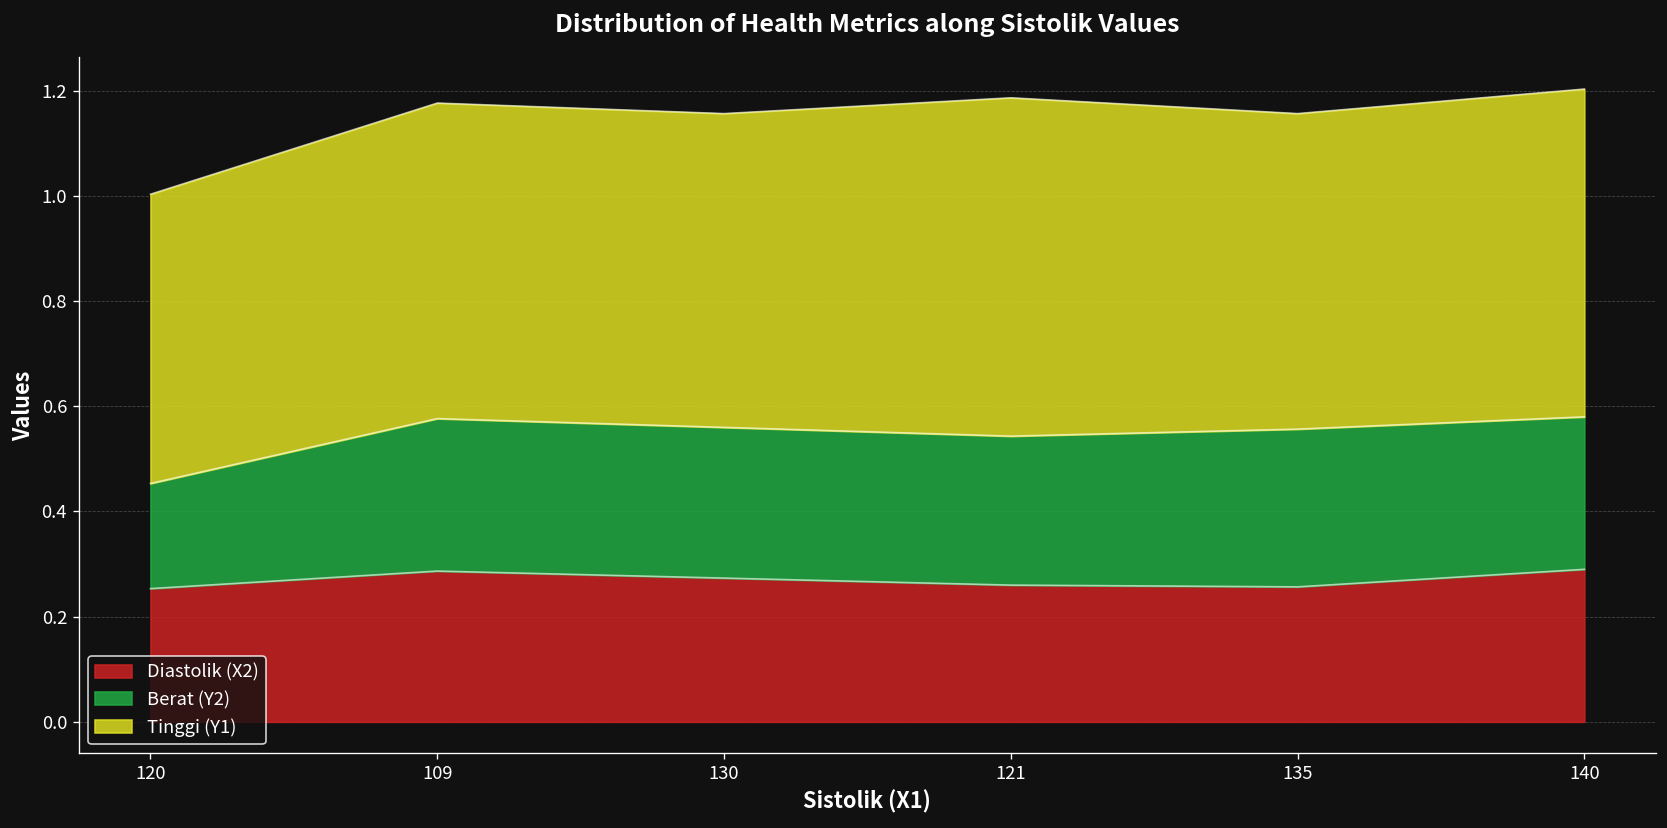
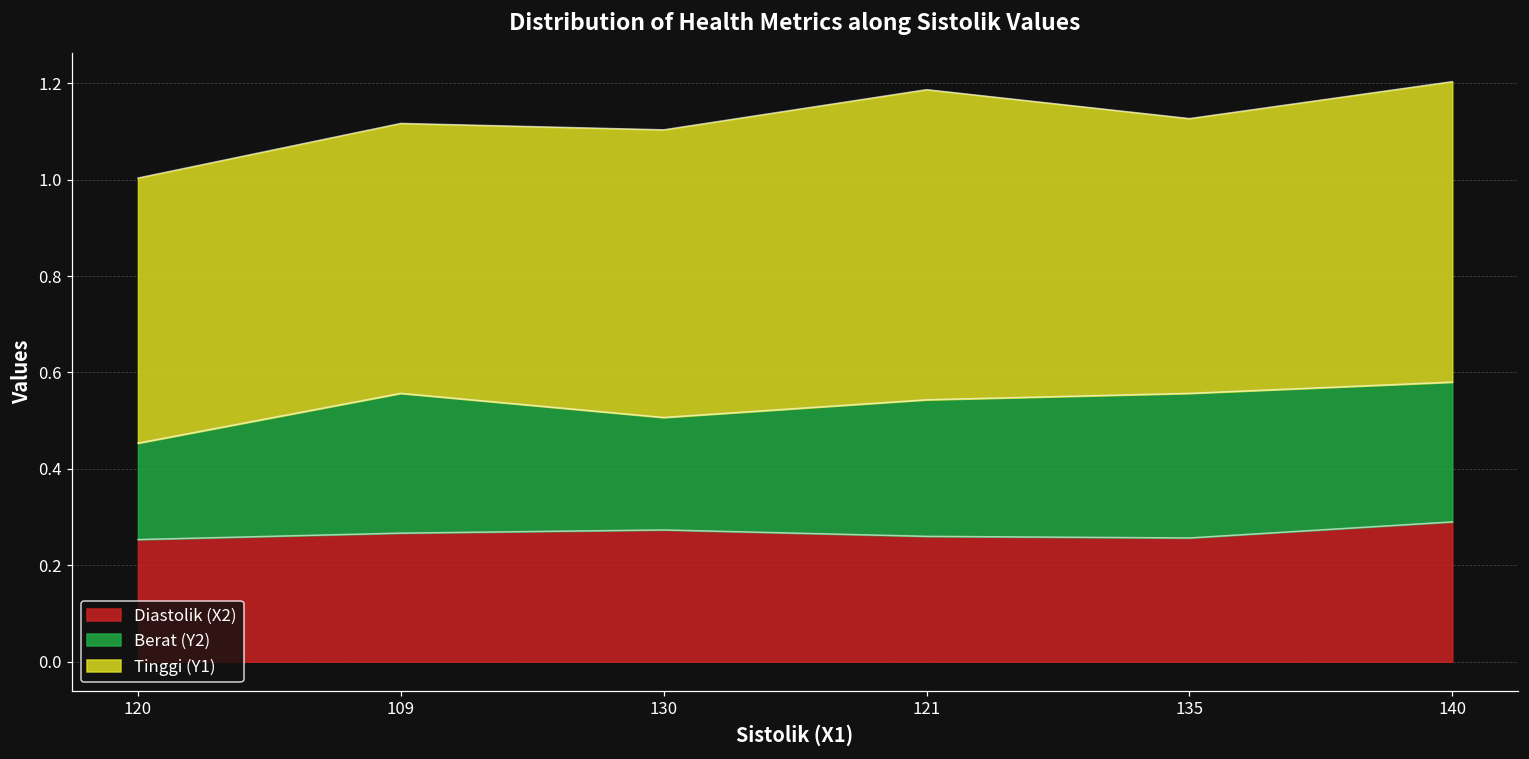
Diastolik (X2), 109: 0.29 -> 0.27
Tinggi (Y1), 109: 0.60 -> 0.56
Berat (Y2), 130: 0.29 -> 0.23
Tinggi (Y1), 135: 0.60 -> 0.57
